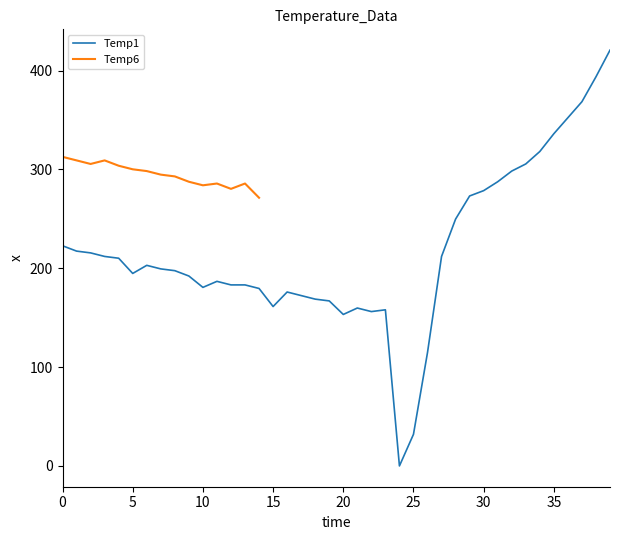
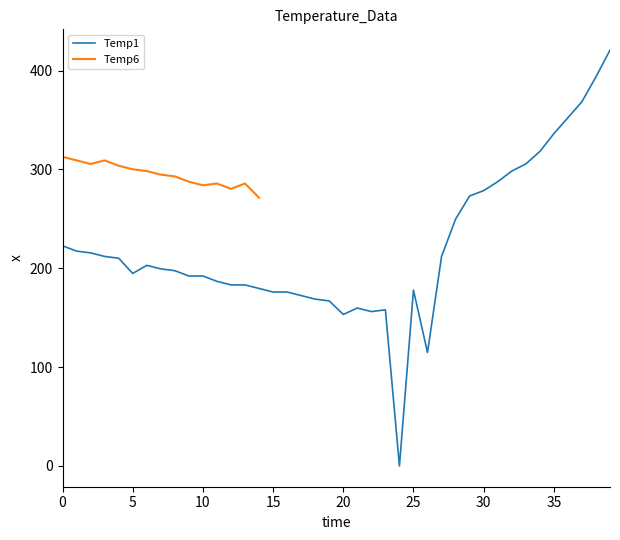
Temp1, 10: 180 -> 190
Temp1, 15: 160 -> 180
Temp1, 25: 30 -> 180
